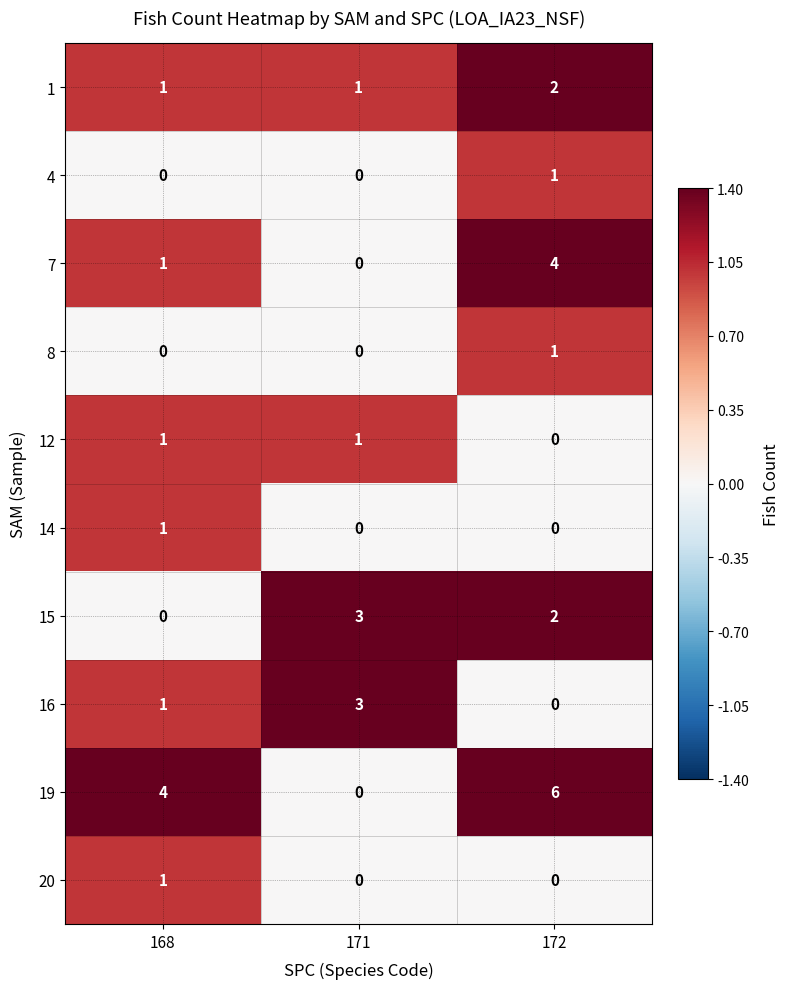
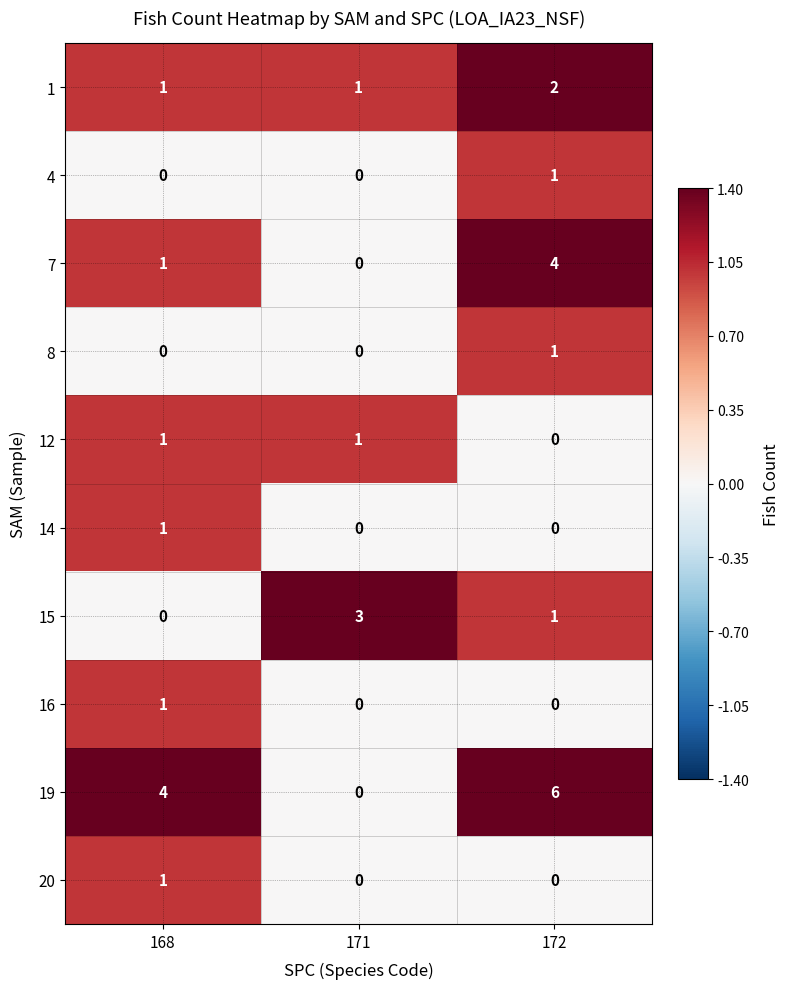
15, 172: 2 -> 1
16, 171: 3 -> 0
